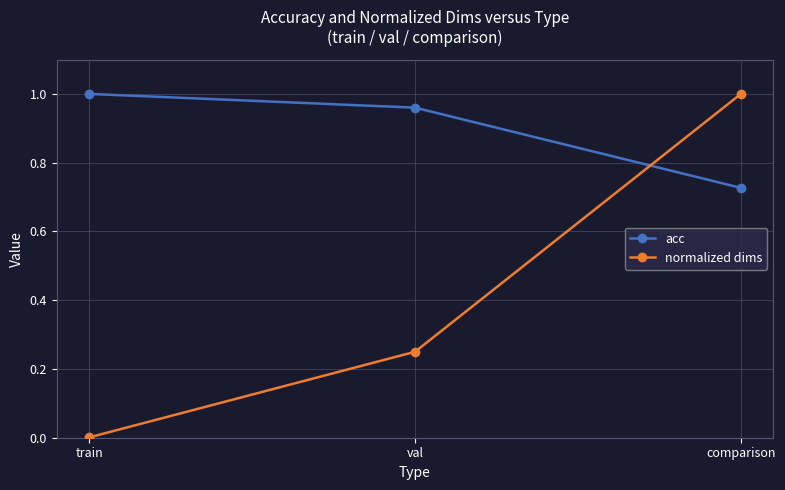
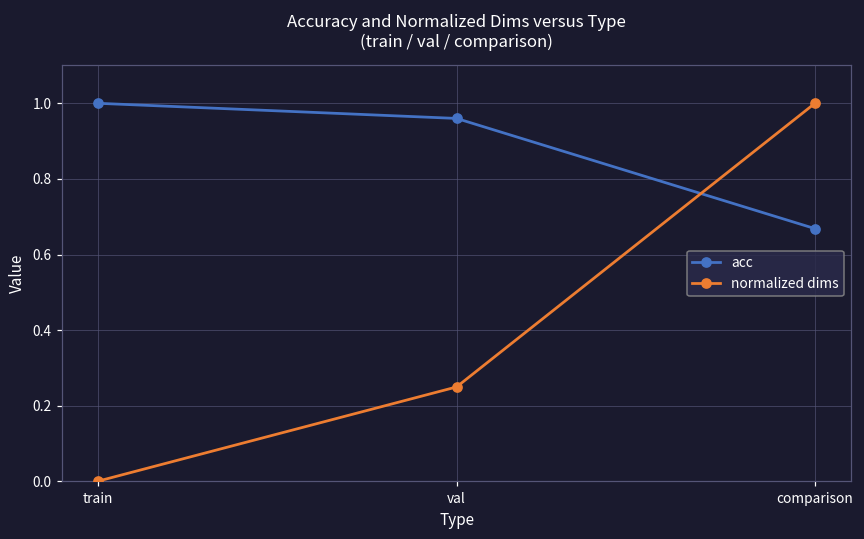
acc, comparison: 0.73 -> 0.67
